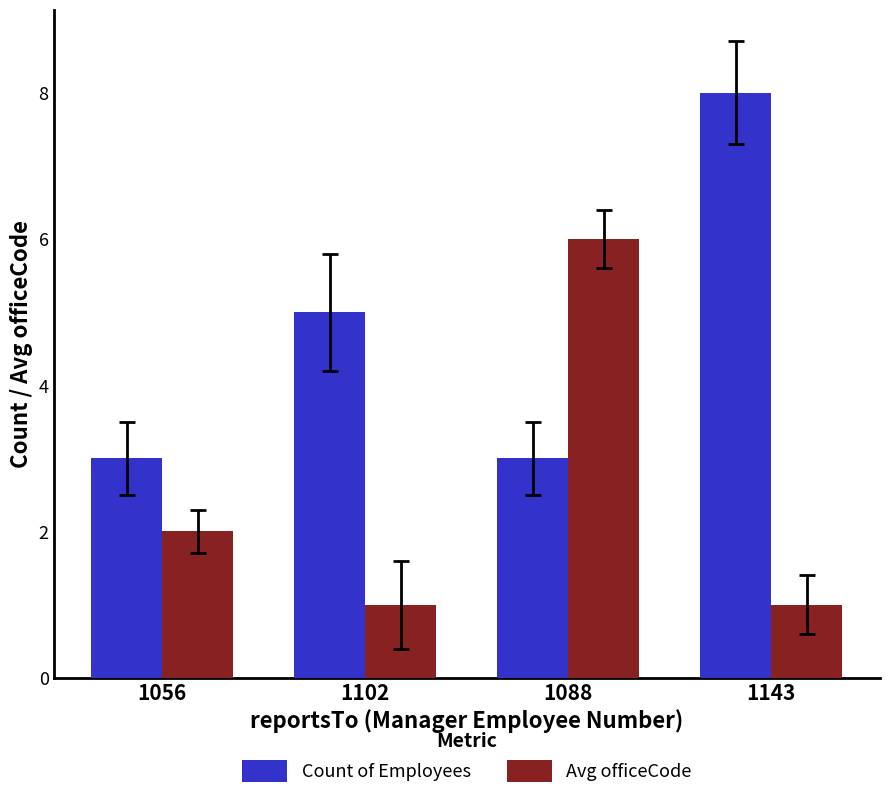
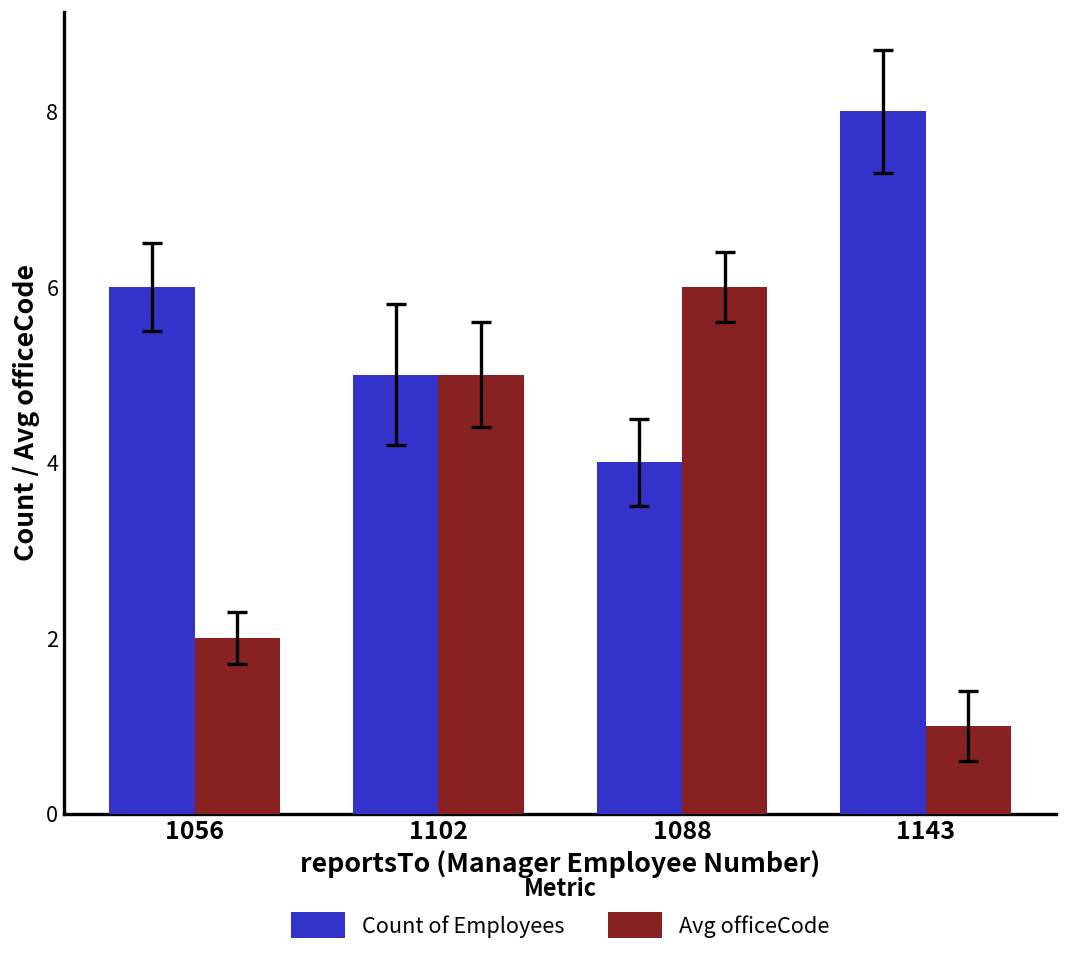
Count of Employees, 1056: 3 -> 6
Avg officeCode, 1102: 1 -> 5
Count of Employees, 1088: 3 -> 4
